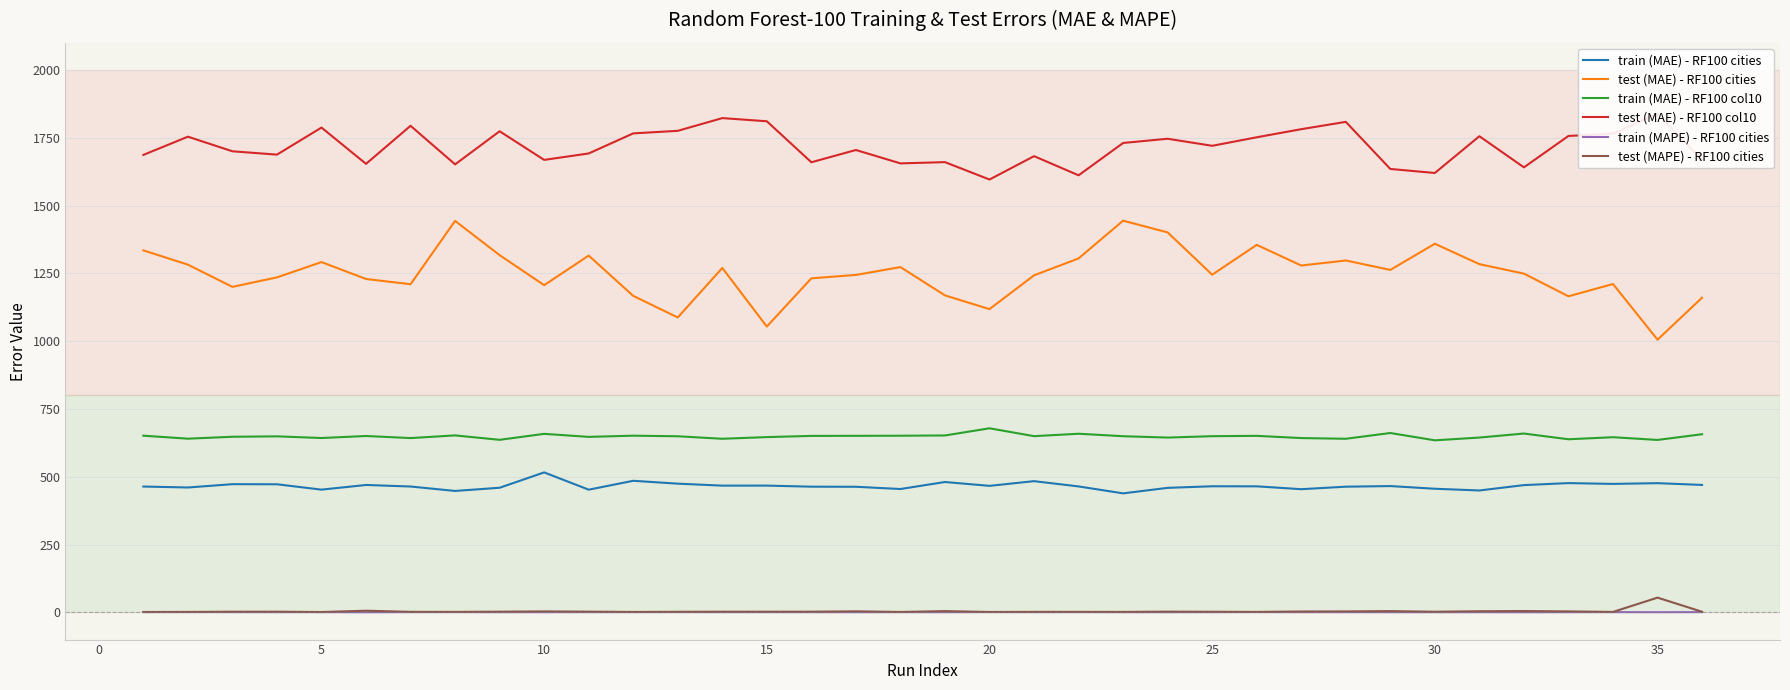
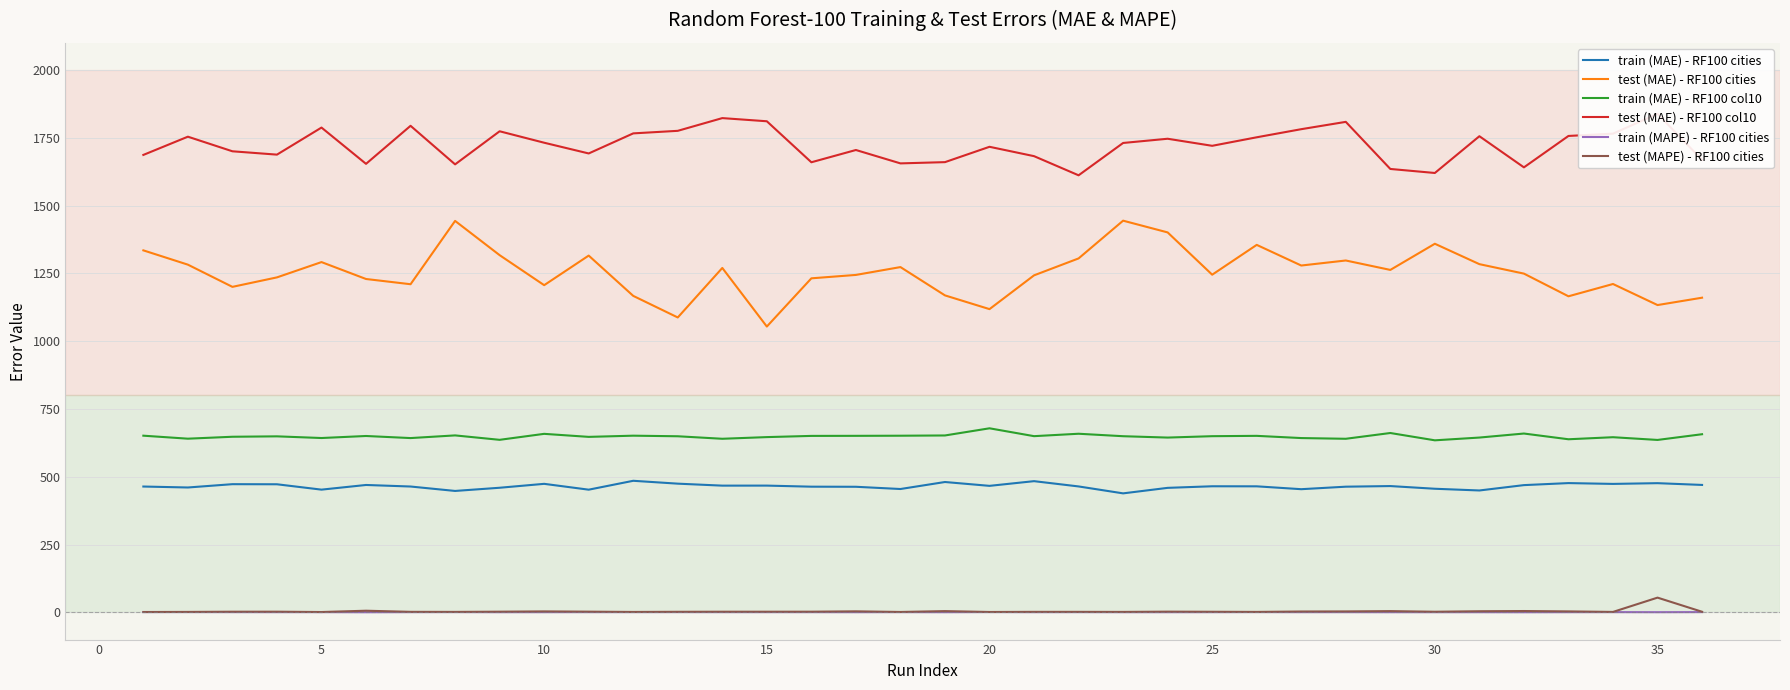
train (MAE) - RF100 cities, 10: 520 -> 470
test (MAE) - RF100 col10, 10: 1670 -> 1730
test (MAE) - RF100 col10, 20: 1600 -> 1720
test (MAE) - RF100 cities, 35: 1010 -> 1130
